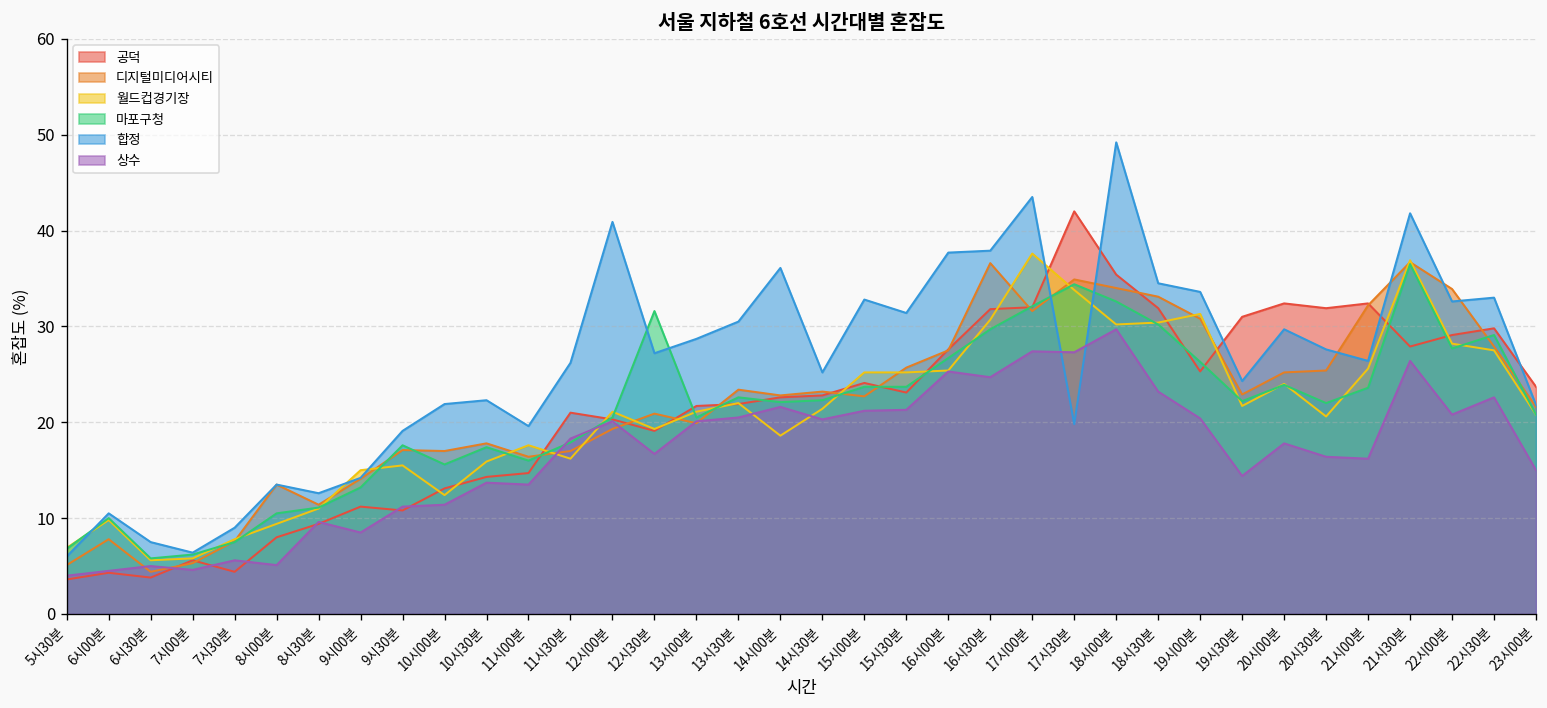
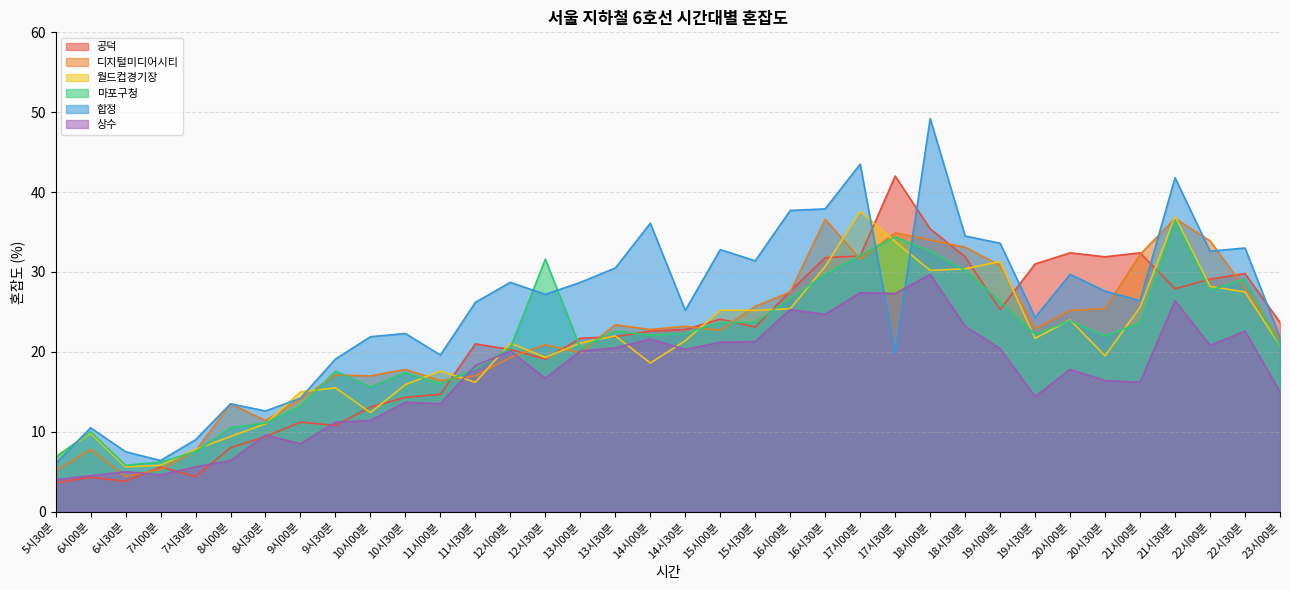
상수, 8시00분: 5 -> 6
합정, 12시00분: 41 -> 29
월드컵경기장, 20시30분: 21 -> 20
